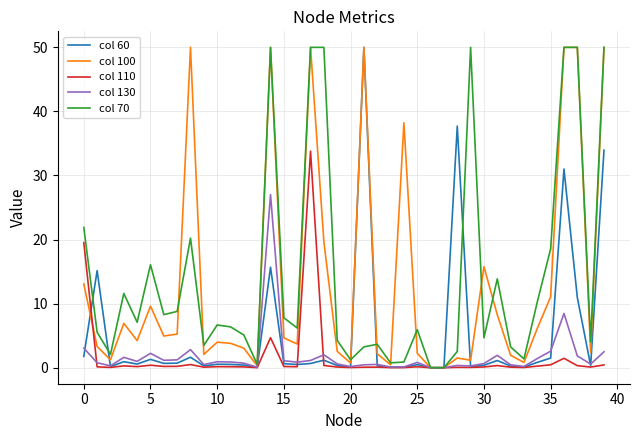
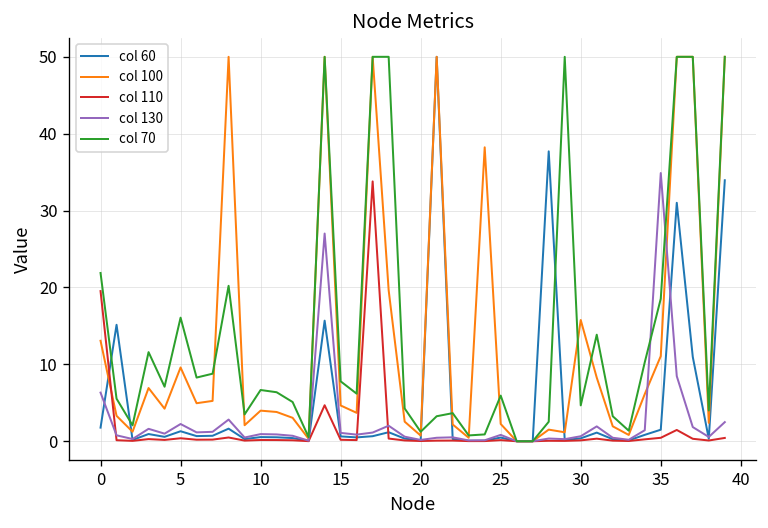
col 130, 0: 3 -> 6
col 130, 35: 3 -> 35
